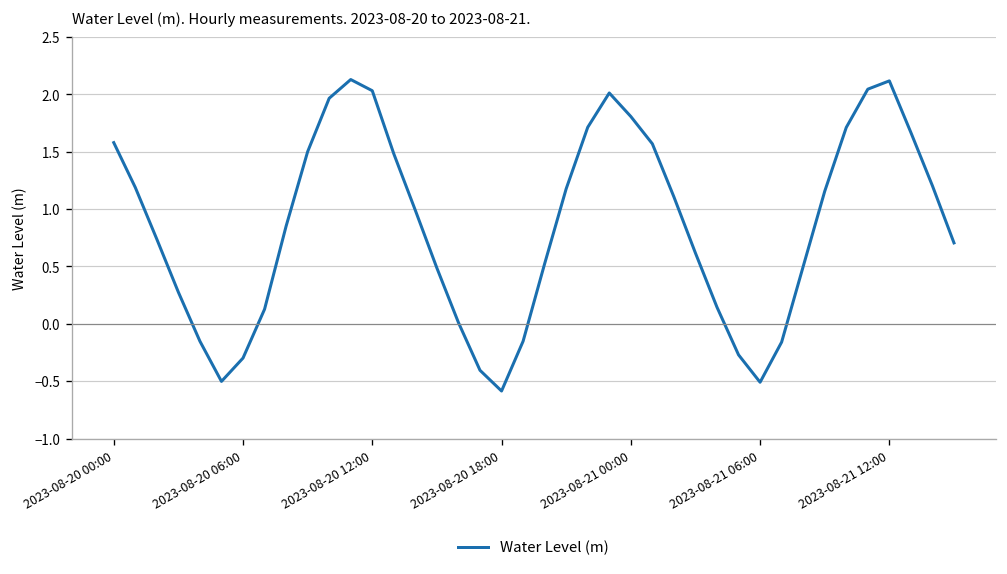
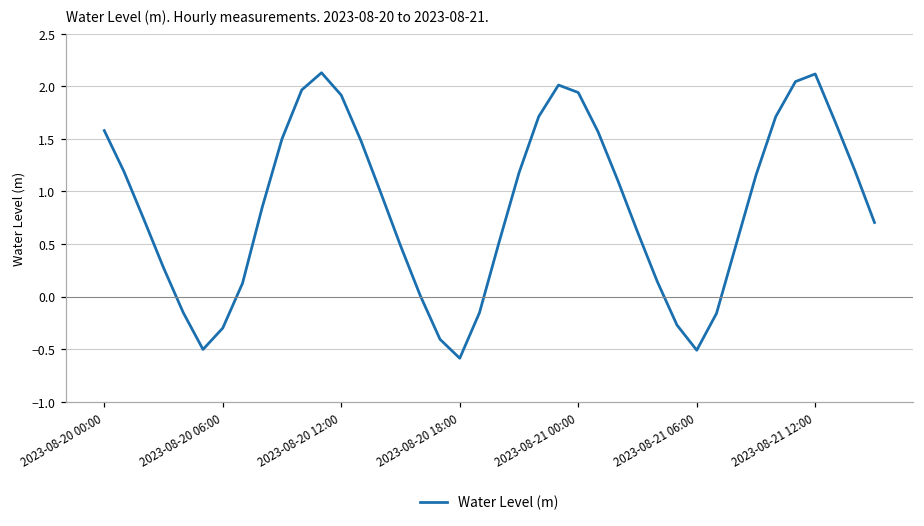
2023-08-20 12:00: 2.0 -> 1.9
2023-08-21 00:00: 1.8 -> 1.9
